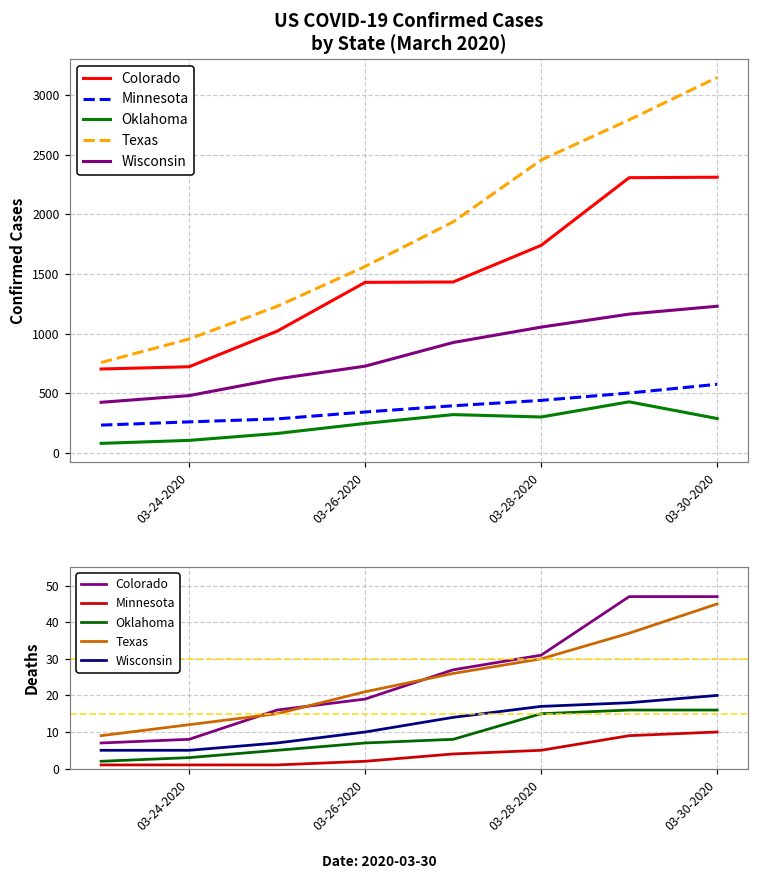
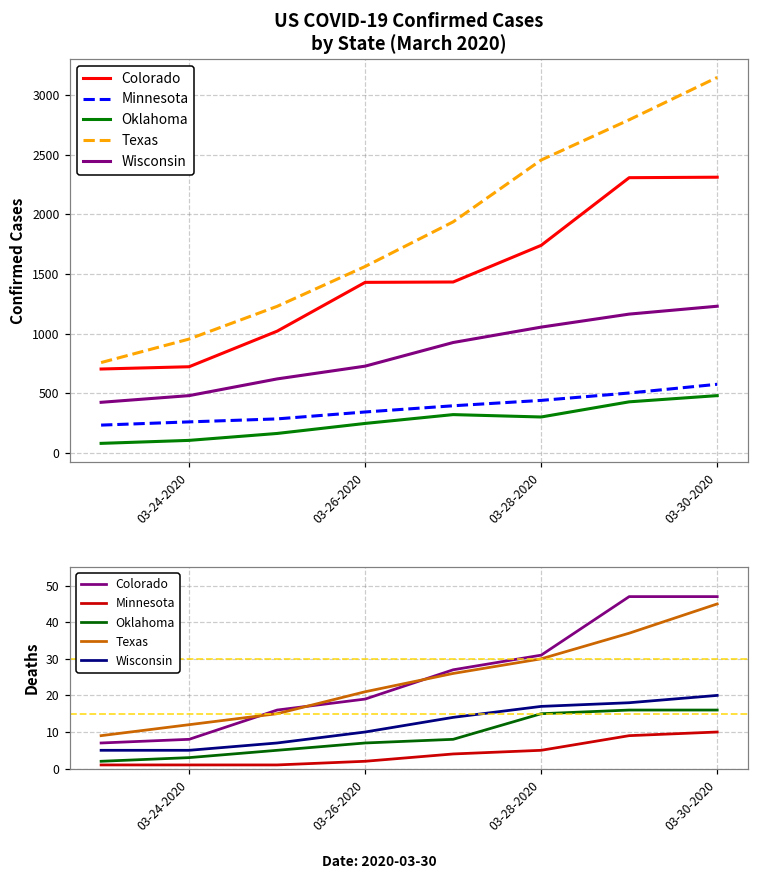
US COVID-19 Confirmed Cases by State (March 2020), Oklahoma, 03-30-2020: 290 -> 480
